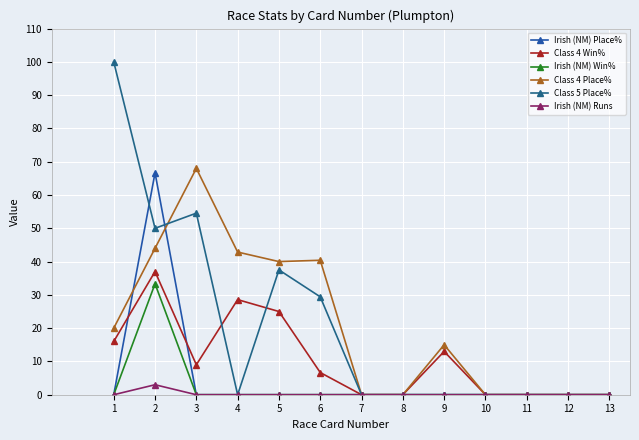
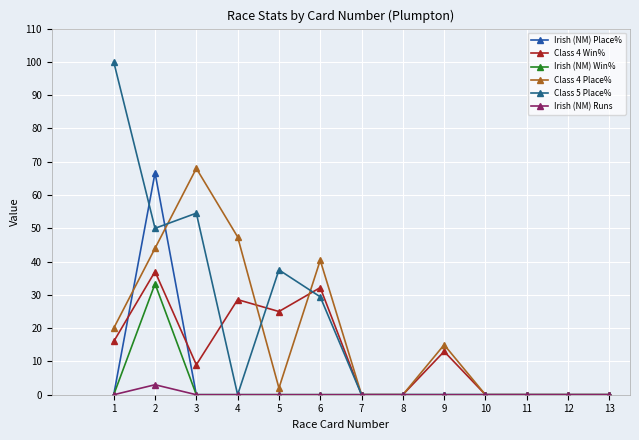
Class 4 Place%, 4: 43 -> 47
Class 4 Place%, 5: 40 -> 2
Class 4 Win%, 6: 7 -> 32
